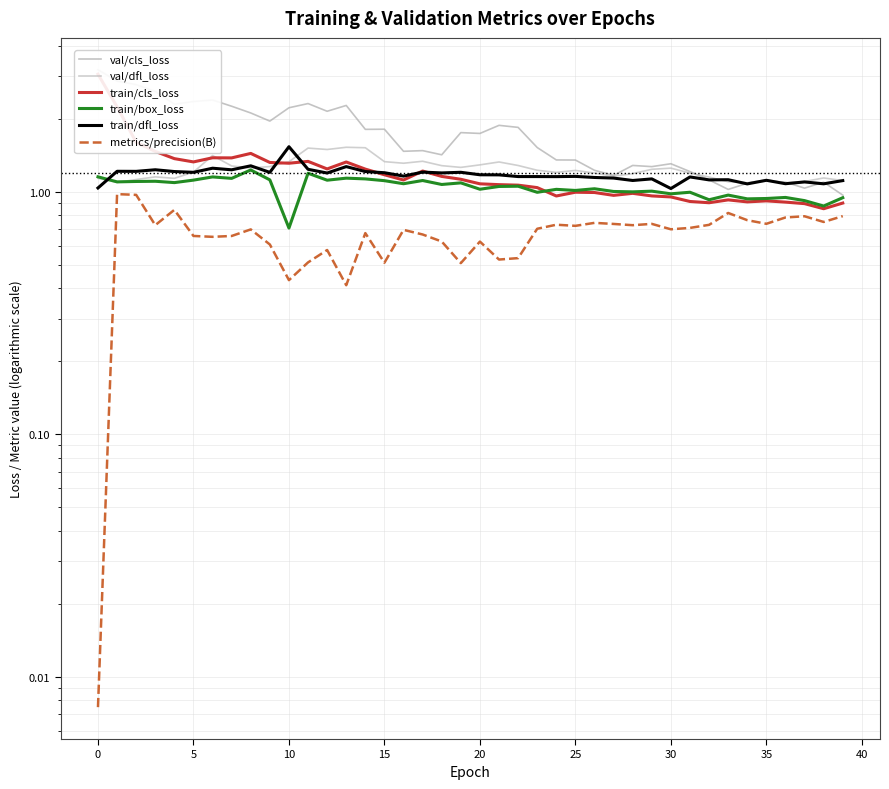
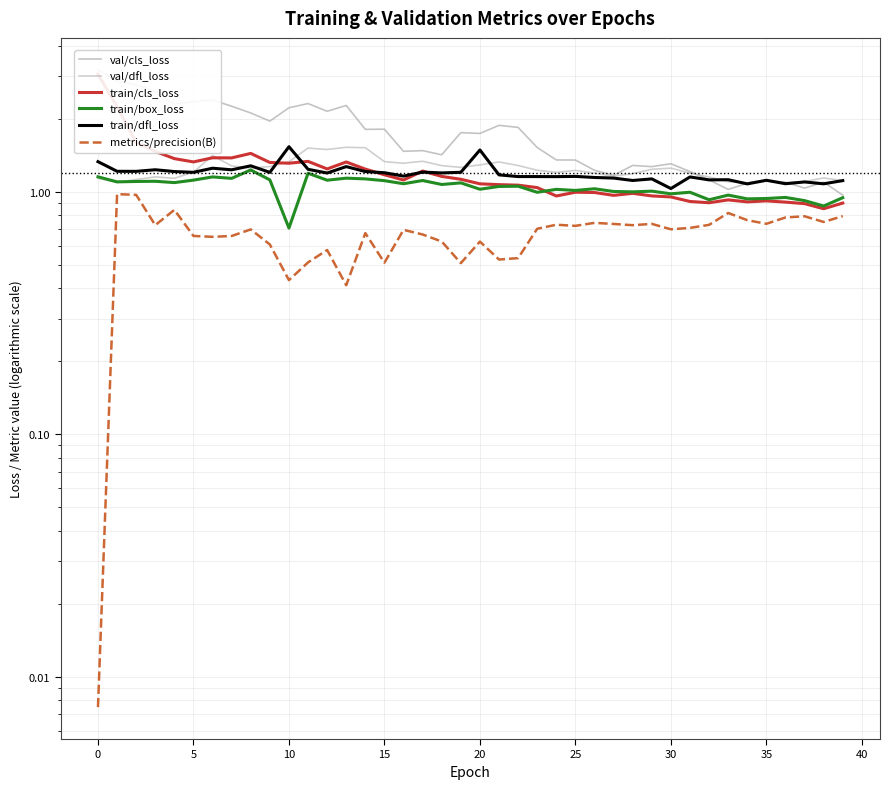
train/dfl_loss, 0: 1.04 -> 1.3
train/dfl_loss, 20: 1.2 -> 1.5
